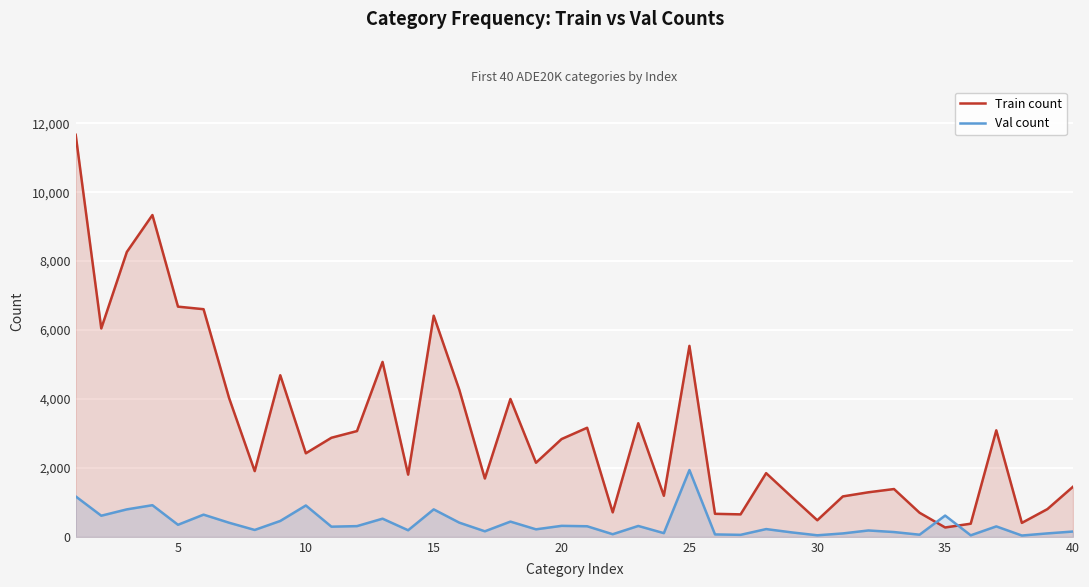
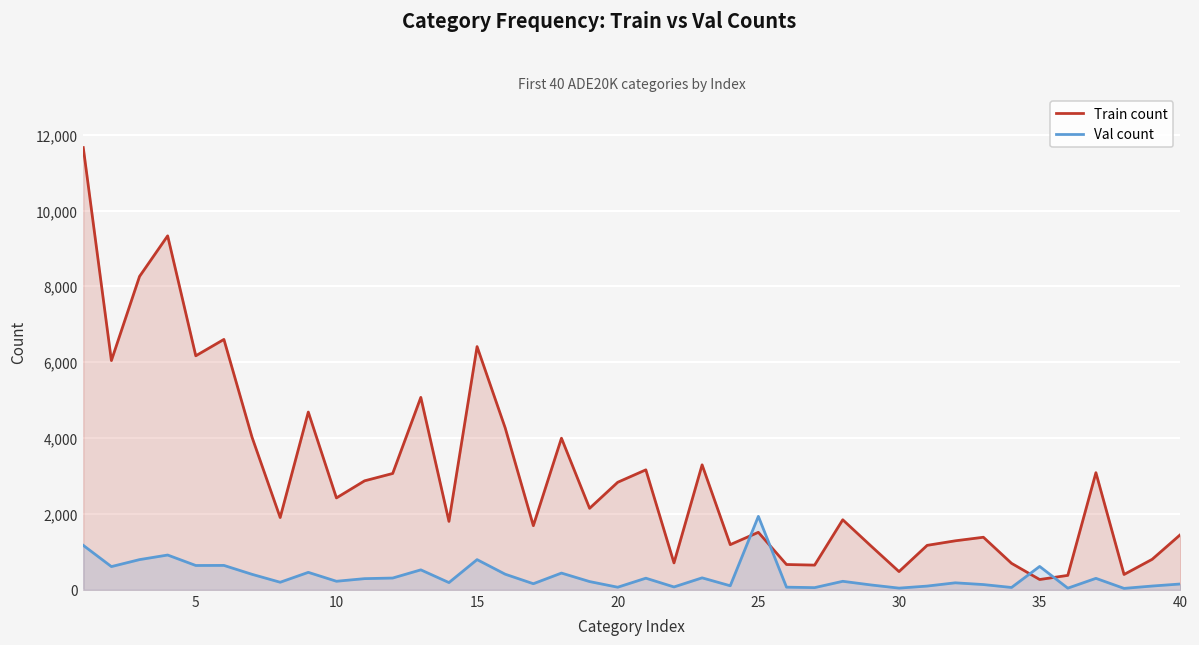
Train count, 5: 6,700 -> 6,200
Val count, 5: 300 -> 600
Val count, 10: 900 -> 200
Val count, 20: 300 -> 100
Train count, 25: 5,500 -> 1,500
